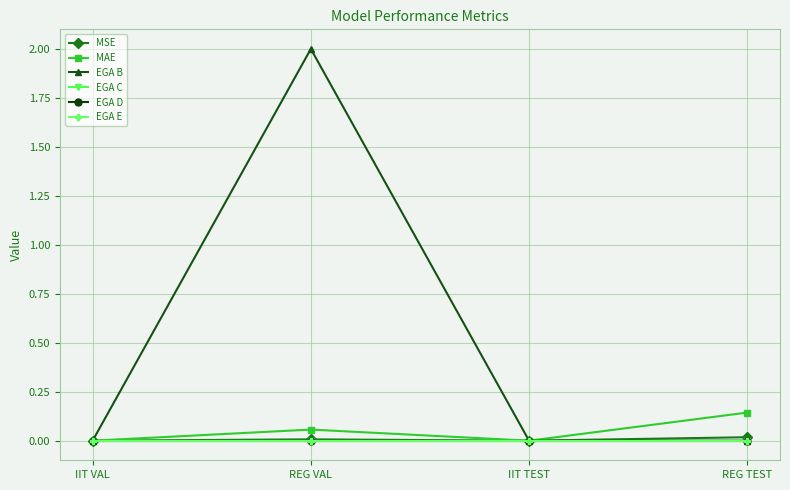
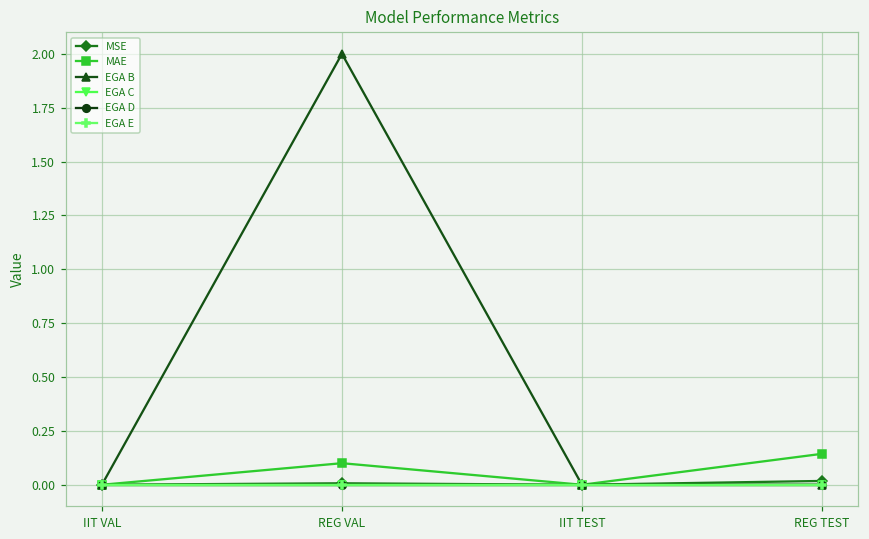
MAE, REG VAL: 0.06 -> 0.10
